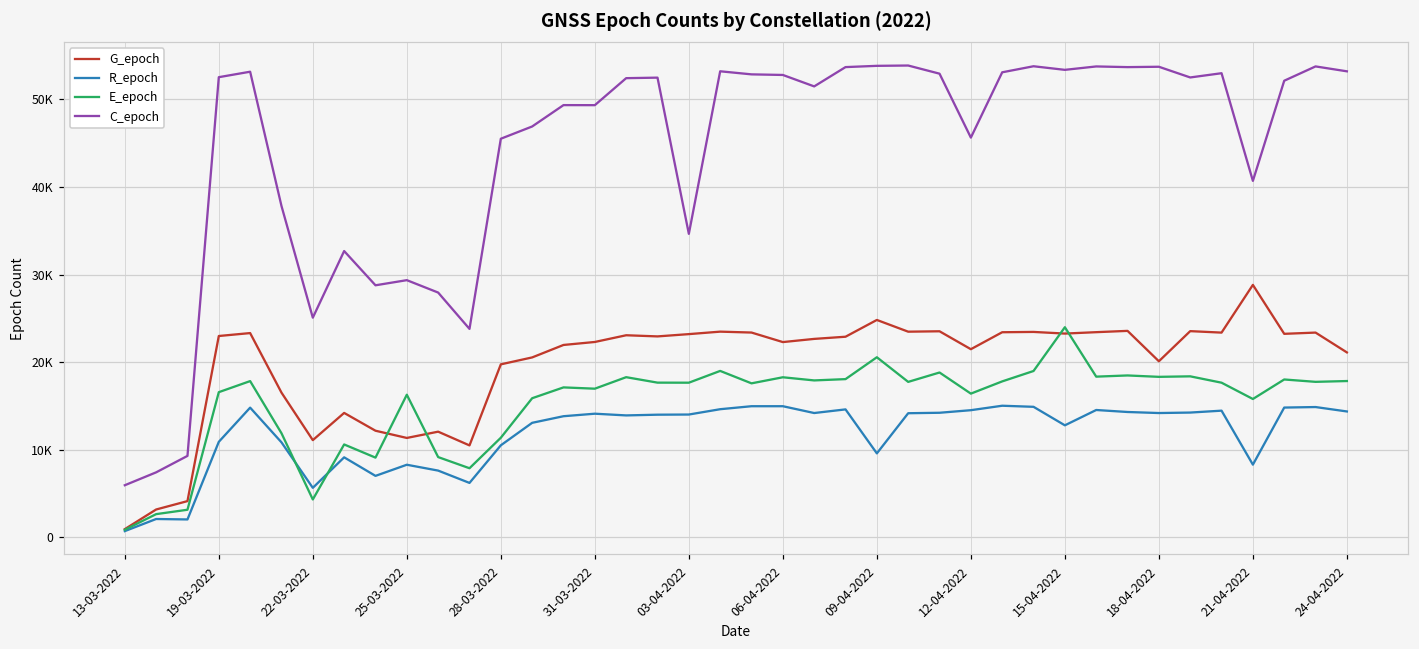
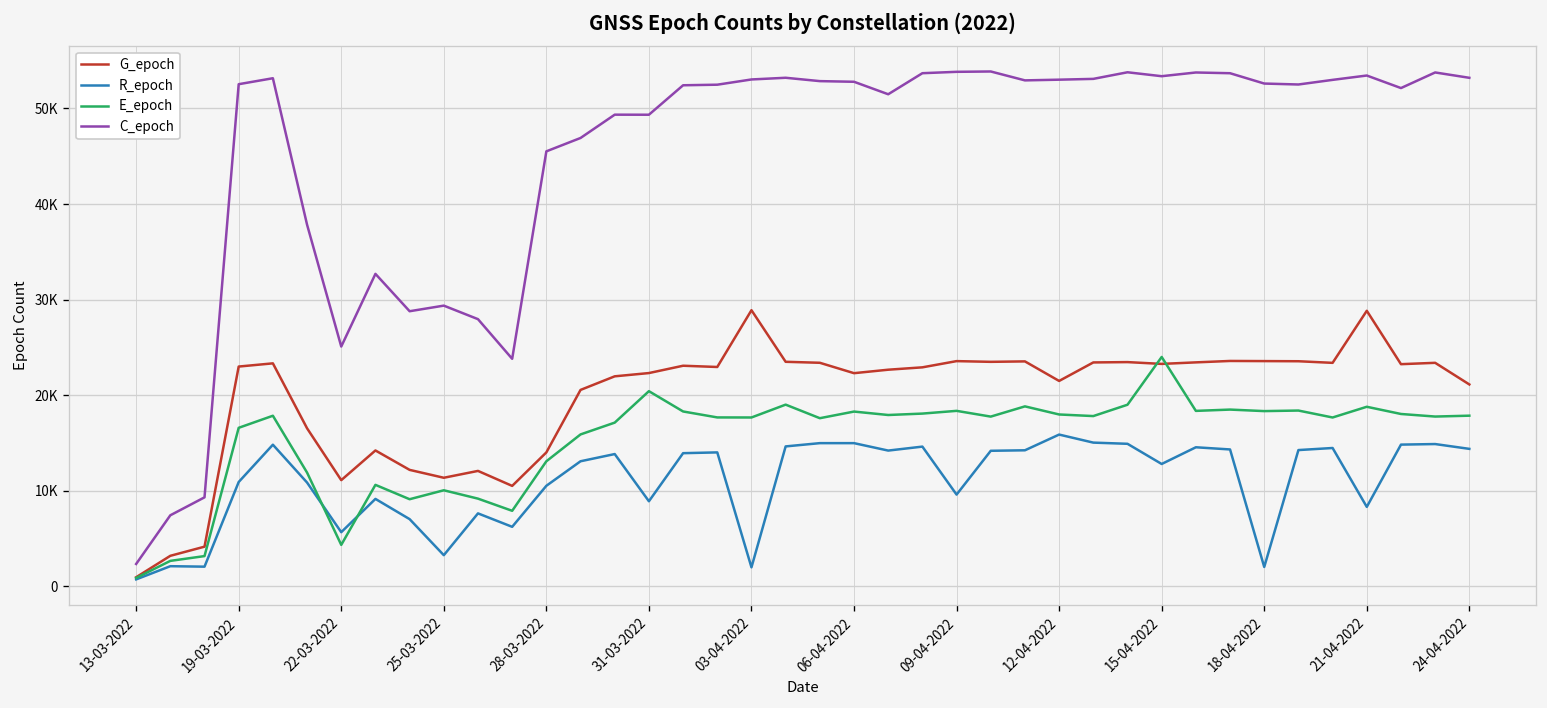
C_epoch, 13-03-2022: 6000 -> 2000
R_epoch, 25-03-2022: 8000 -> 3000
E_epoch, 25-03-2022: 16000 -> 10000
G_epoch, 28-03-2022: 20000 -> 14000
E_epoch, 28-03-2022: 11000 -> 13000
R_epoch, 31-03-2022: 14000 -> 9000
E_epoch, 31-03-2022: 17000 -> 20000
G_epoch, 03-04-2022: 23000 -> 29000
R_epoch, 03-04-2022: 14000 -> 2000
C_epoch, 03-04-2022: 35000 -> 53000
G_epoch, 09-04-2022: 25000 -> 24000
E_epoch, 09-04-2022: 21000 -> 18000
R_epoch, 12-04-2022: 15000 -> 16000
E_epoch, 12-04-2022: 16000 -> 18000
C_epoch, 12-04-2022: 46000 -> 53000
G_epoch, 18-04-2022: 20000 -> 24000
R_epoch, 18-04-2022: 14000 -> 2000
C_epoch, 18-04-2022: 54000 -> 53000
E_epoch, 21-04-2022: 16000 -> 19000
C_epoch, 21-04-2022: 41000 -> 53000
